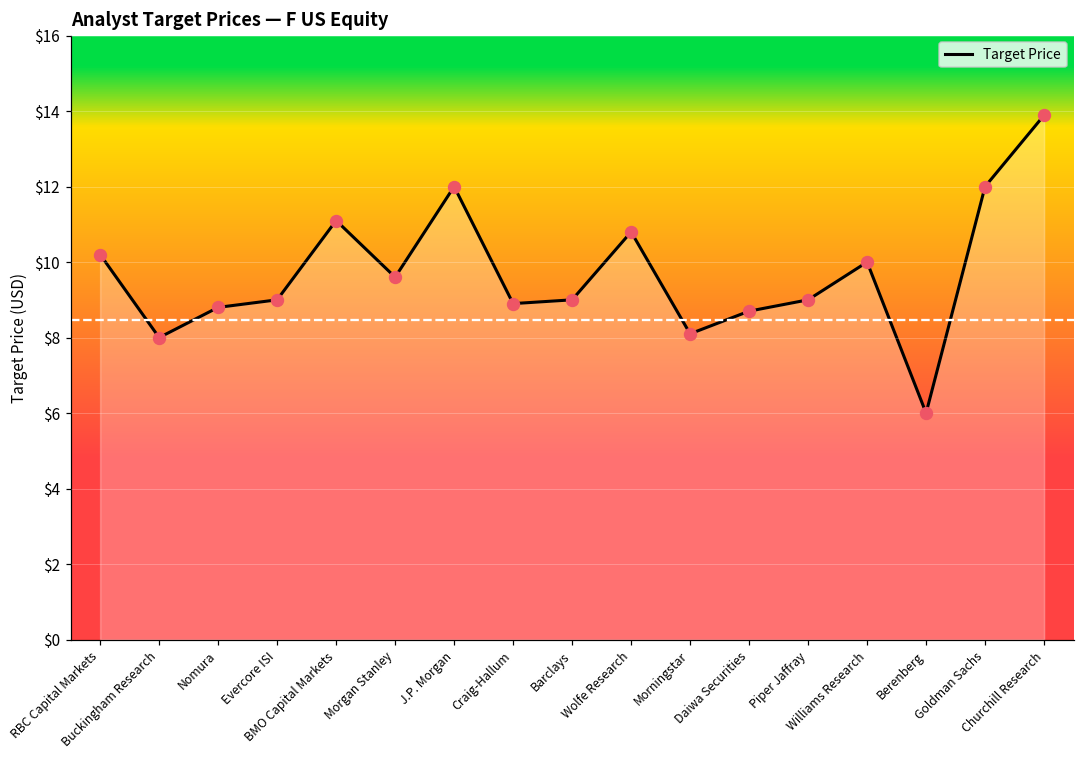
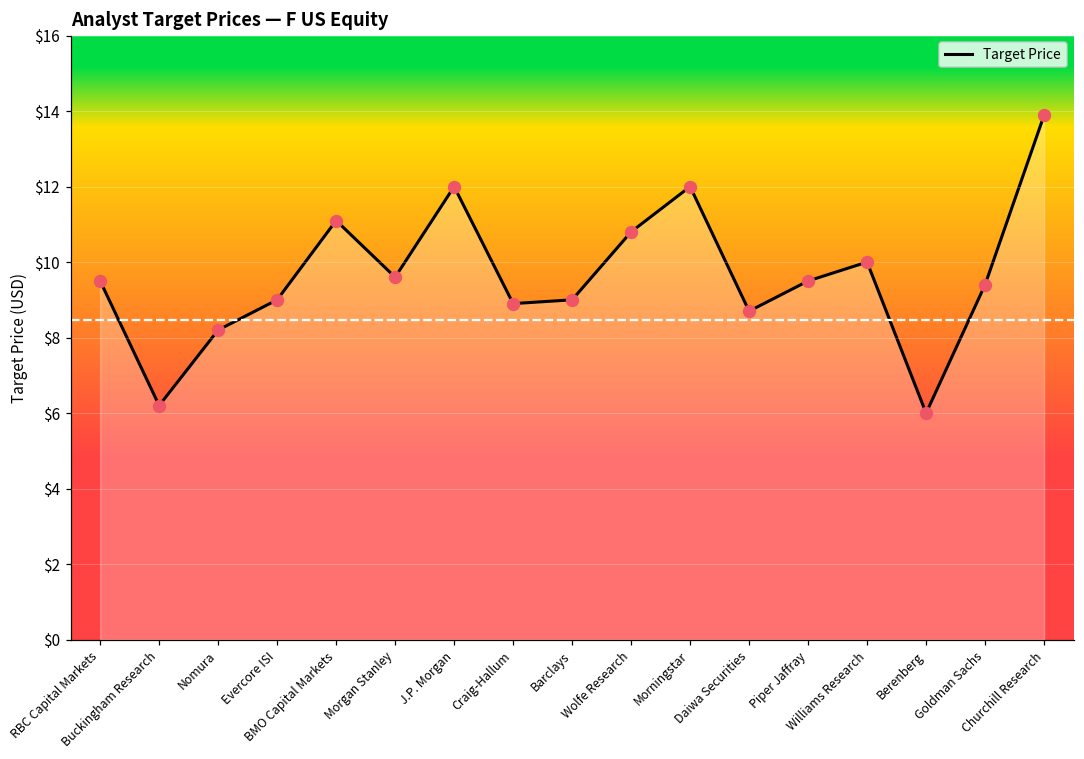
RBC Capital Markets: $10.2 -> $9.5
Buckingham Research: $8.0 -> $6.2
Nomura: $8.8 -> $8.2
Morningstar: $8.1 -> $12.0
Piper Jaffray: $9.0 -> $9.5
Goldman Sachs: $12.0 -> $9.4
